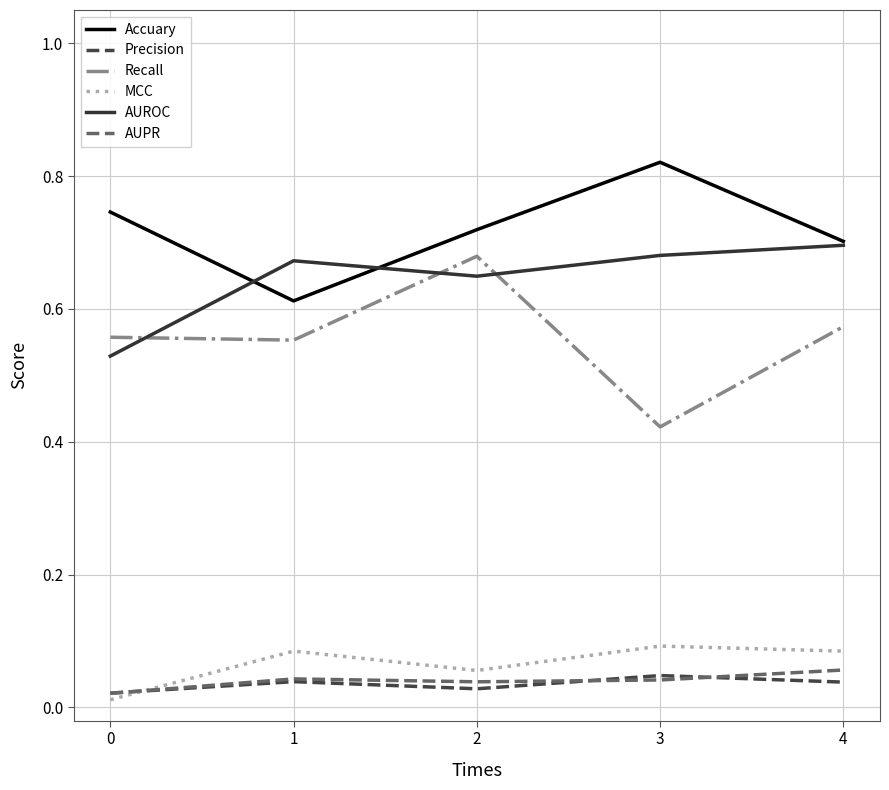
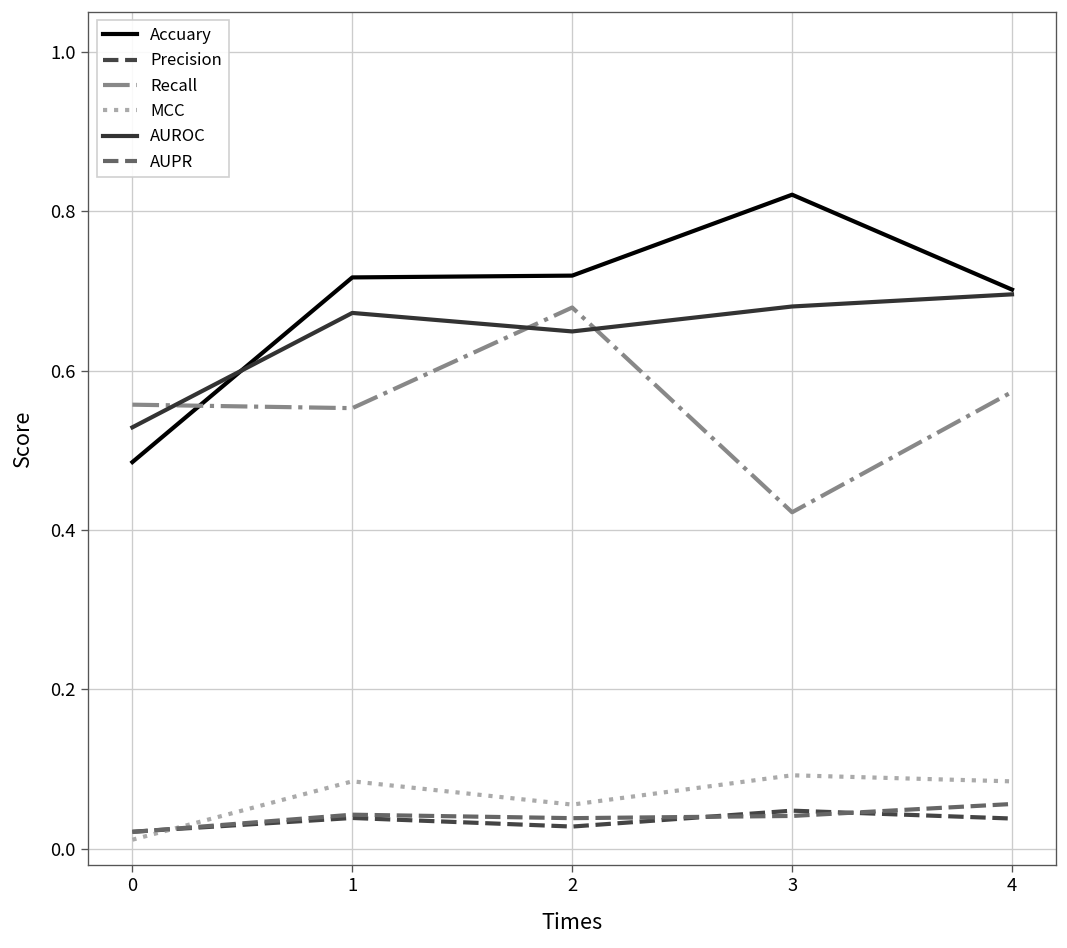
Accuary, 0: 0.75 -> 0.49
Accuary, 1: 0.61 -> 0.72
